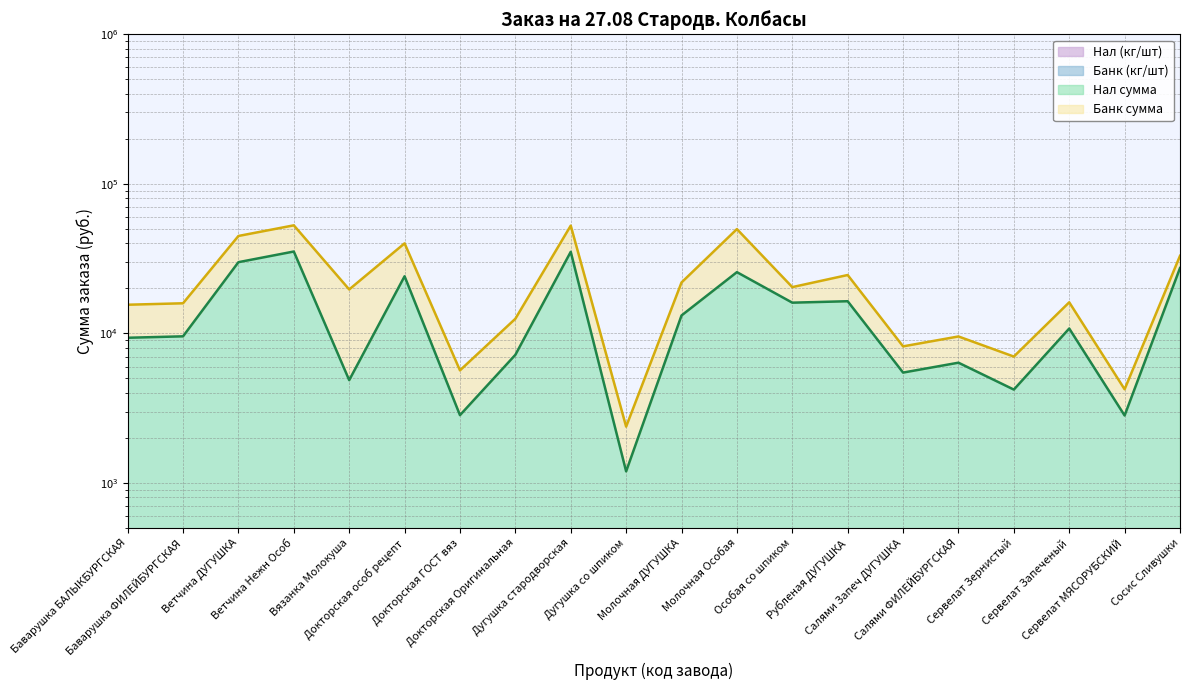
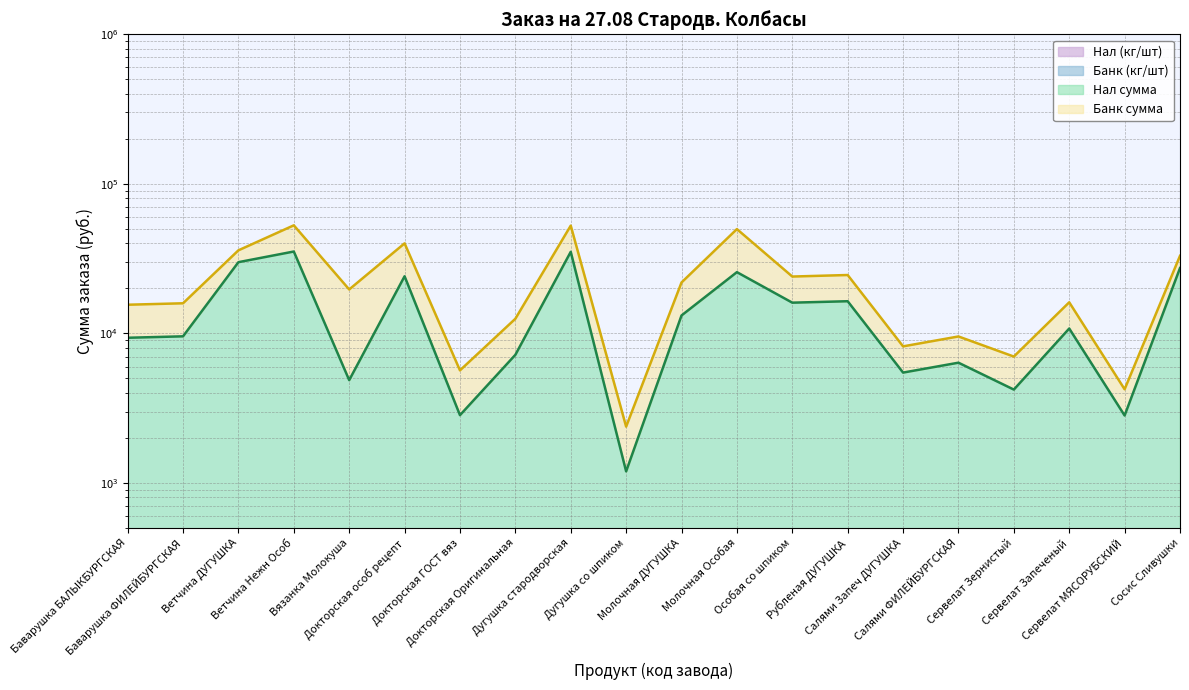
Банк сумма, Ветчина ДУГУШКА: 15000 -> 6000
Банк сумма, Особая со шпиком: 4300 -> 8000
